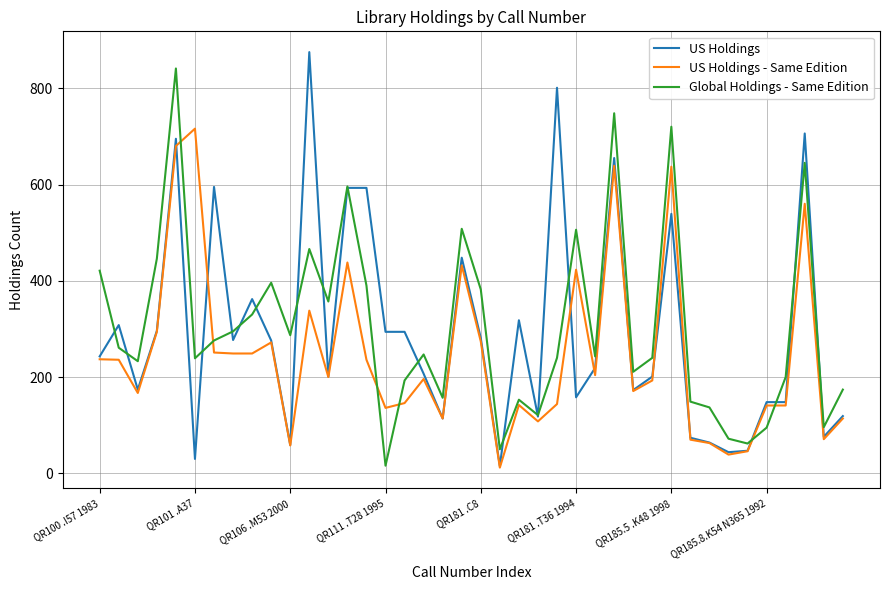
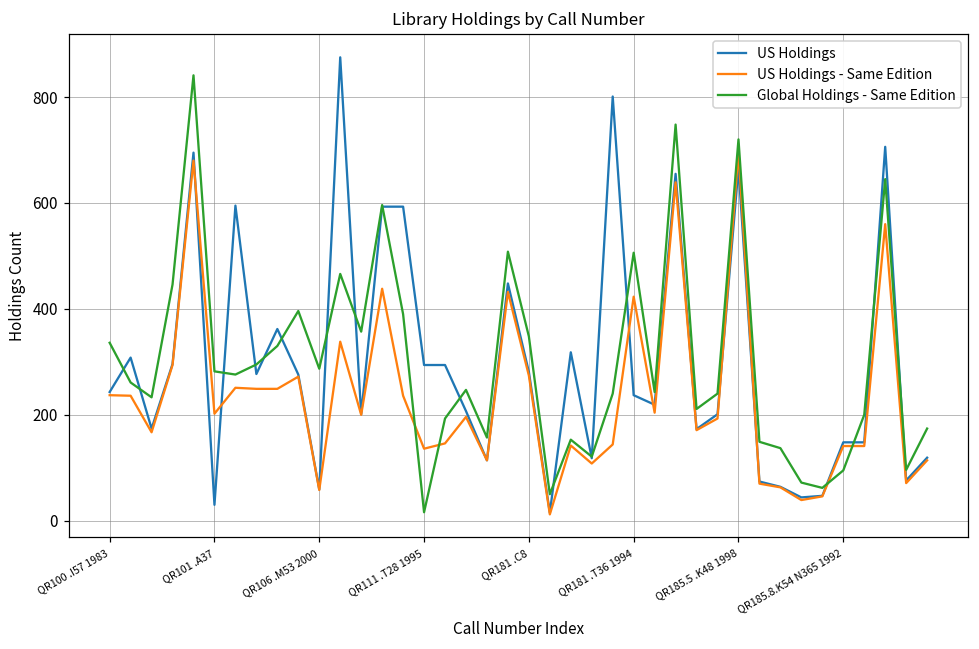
Global Holdings - Same Edition, QR100 .I57 1983: 420 -> 340
US Holdings - Same Edition, QR101 .A37: 720 -> 200
Global Holdings - Same Edition, QR101 .A37: 240 -> 280
Global Holdings - Same Edition, QR181 .C8: 380 -> 350
US Holdings, QR181 .T36 1994: 160 -> 240
US Holdings, QR185.5 .K48 1998: 540 -> 670
US Holdings - Same Edition, QR185.5 .K48 1998: 640 -> 700
